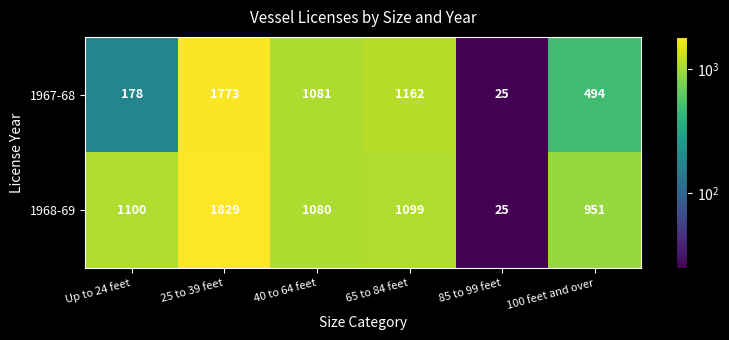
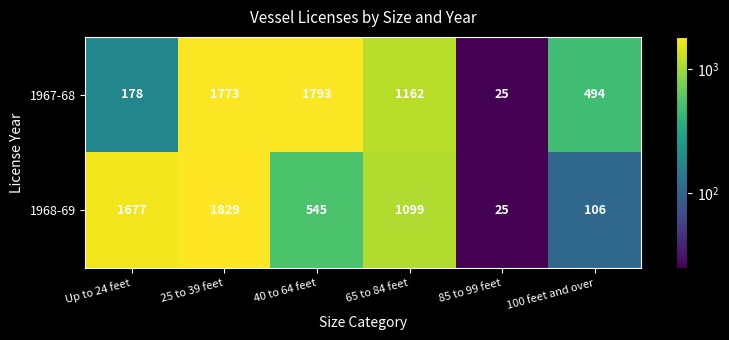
1967-68, 40 to 64 feet: 1081 -> 1793
1968-69, Up to 24 feet: 1100 -> 1677
1968-69, 40 to 64 feet: 1080 -> 545
1968-69, 100 feet and over: 951 -> 106
